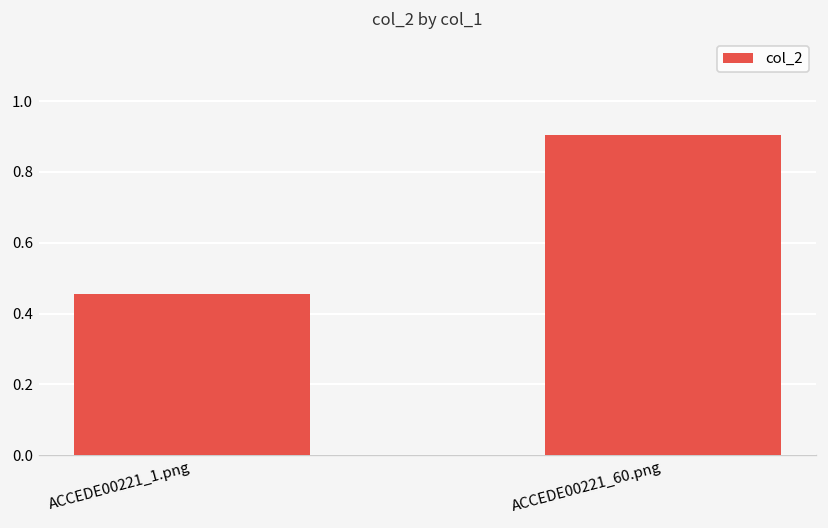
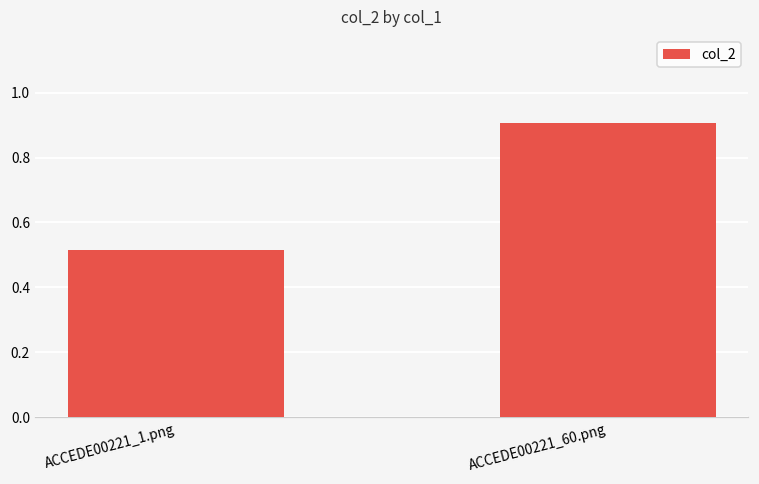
ACCEDE00221_1.png: 0.45 -> 0.52
